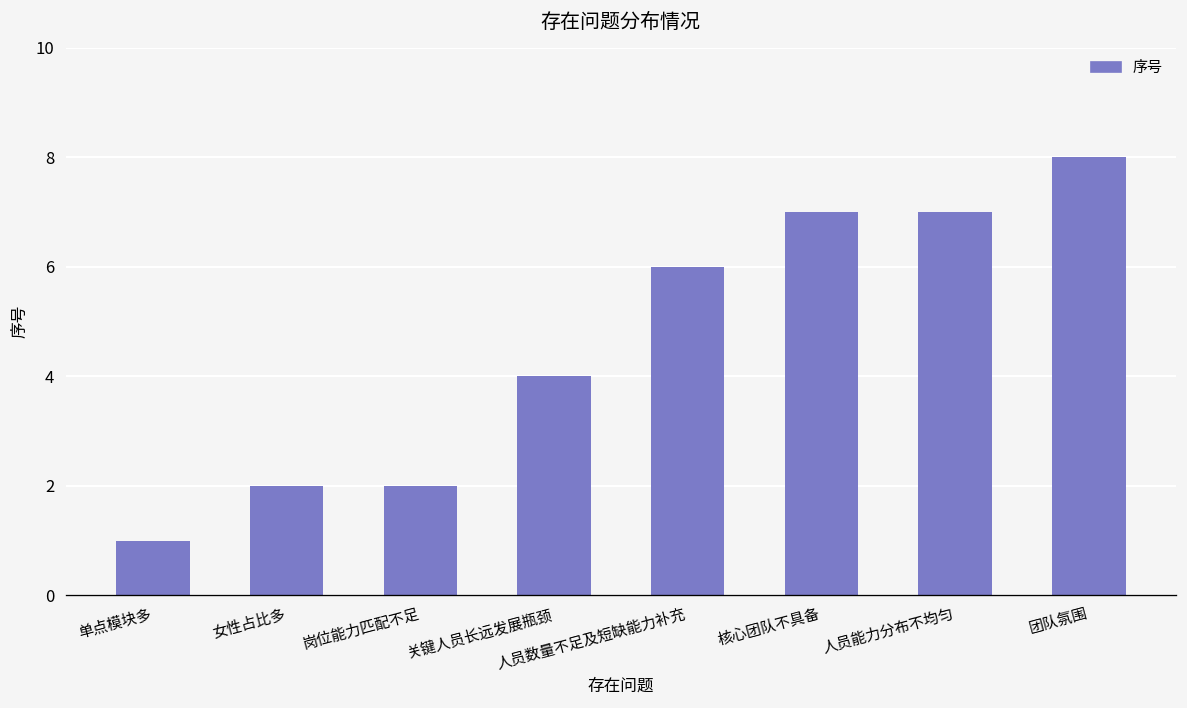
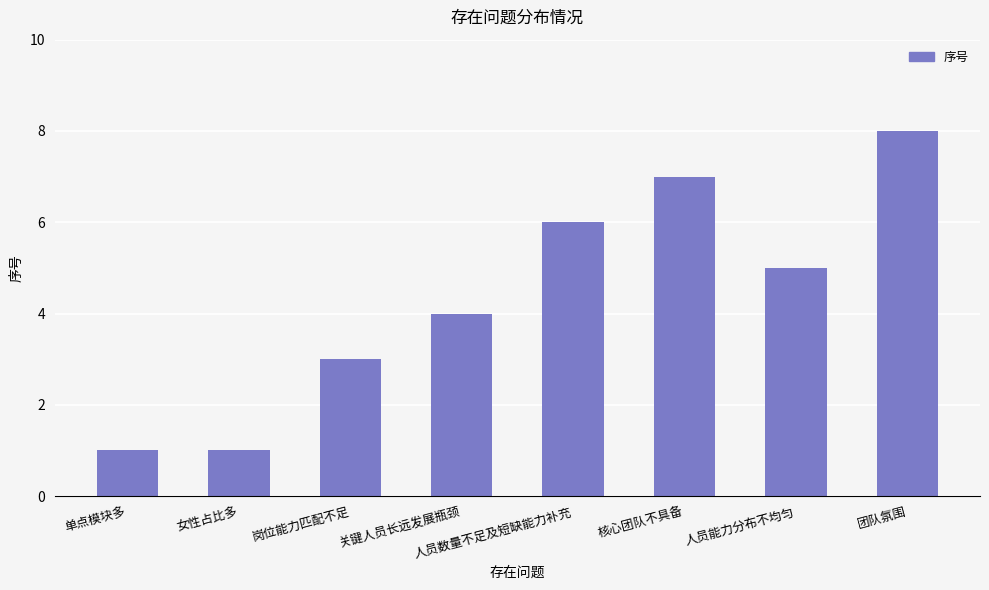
女性占比多: 2 -> 1
岗位能力匹配不足: 2 -> 3
人员能力分布不均匀: 7 -> 5
